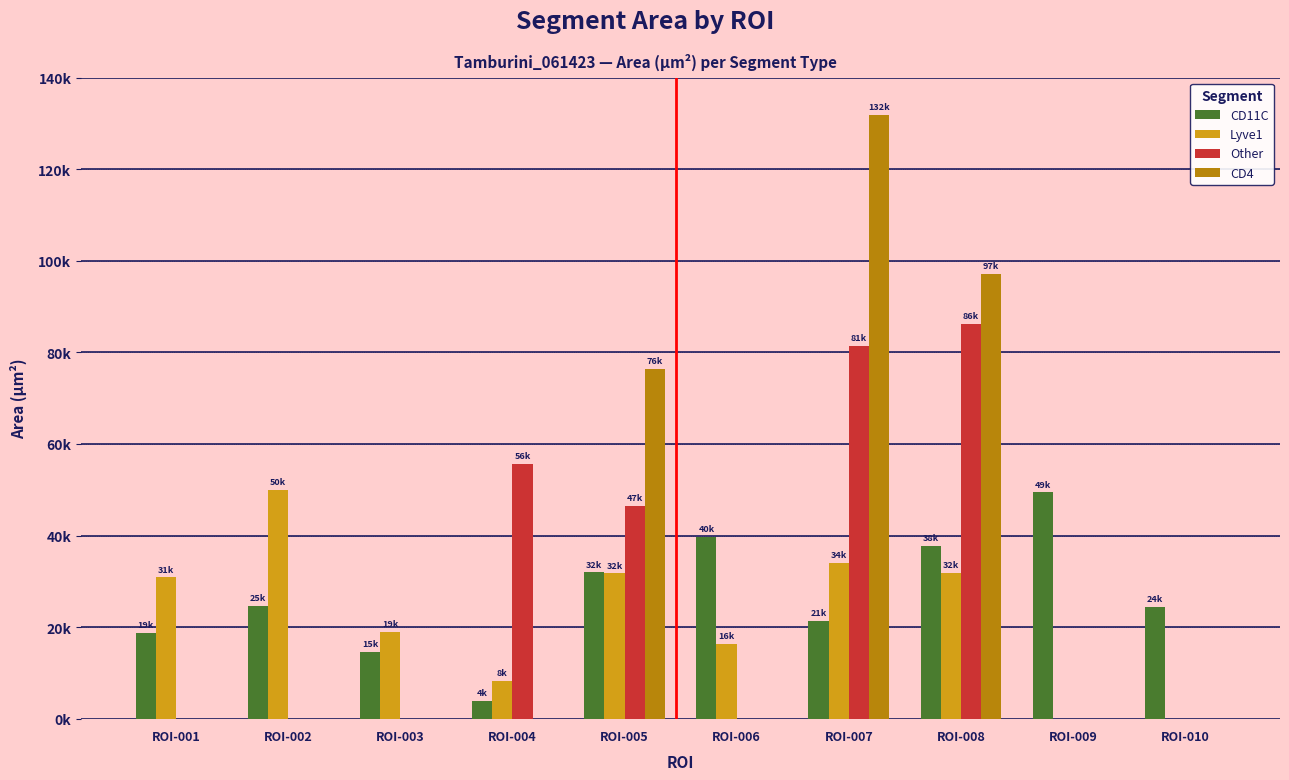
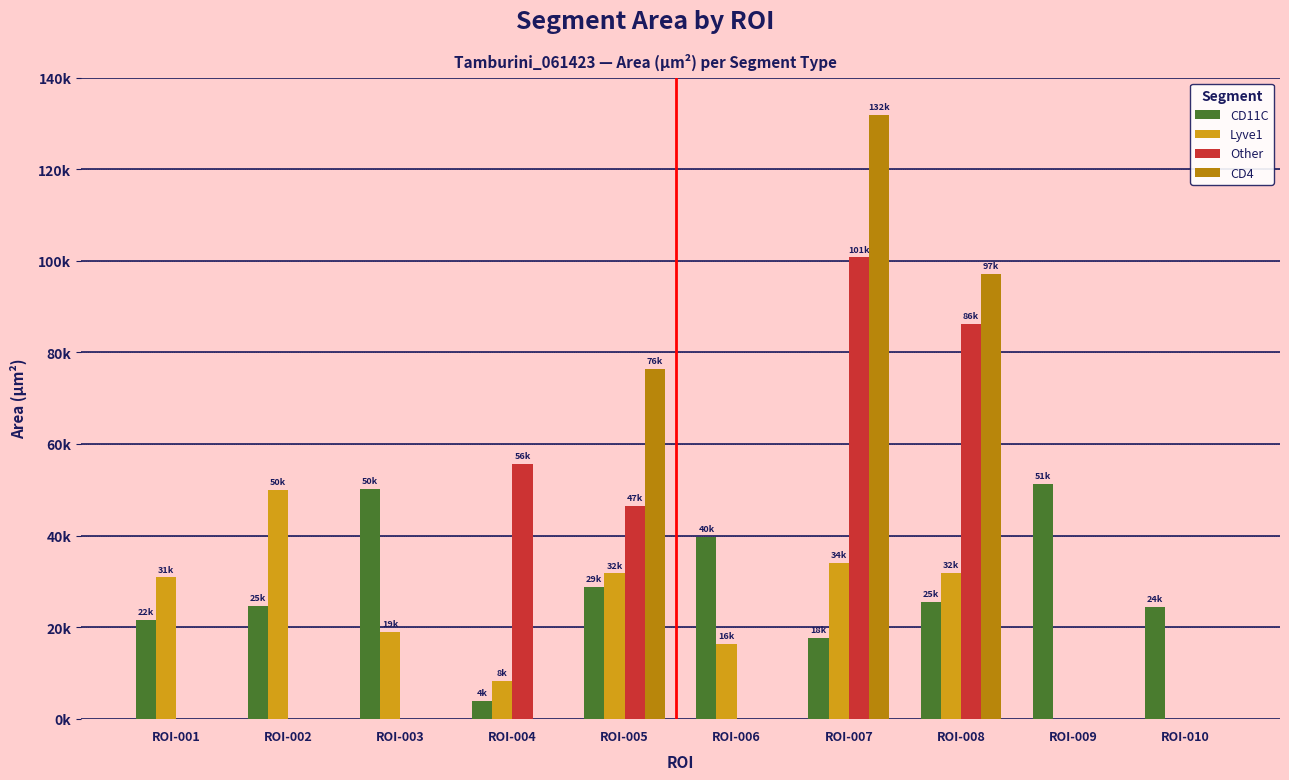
CD11C, ROI-001: 19k -> 22k
CD11C, ROI-003: 15k -> 50k
CD11C, ROI-005: 32k -> 29k
CD11C, ROI-007: 21k -> 18k
Other, ROI-007: 81k -> 101k
CD11C, ROI-008: 38k -> 25k
CD11C, ROI-009: 49k -> 51k
